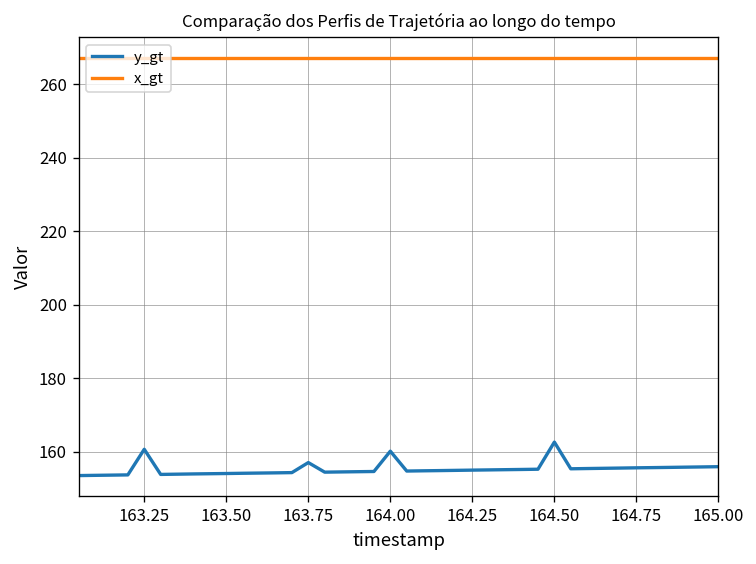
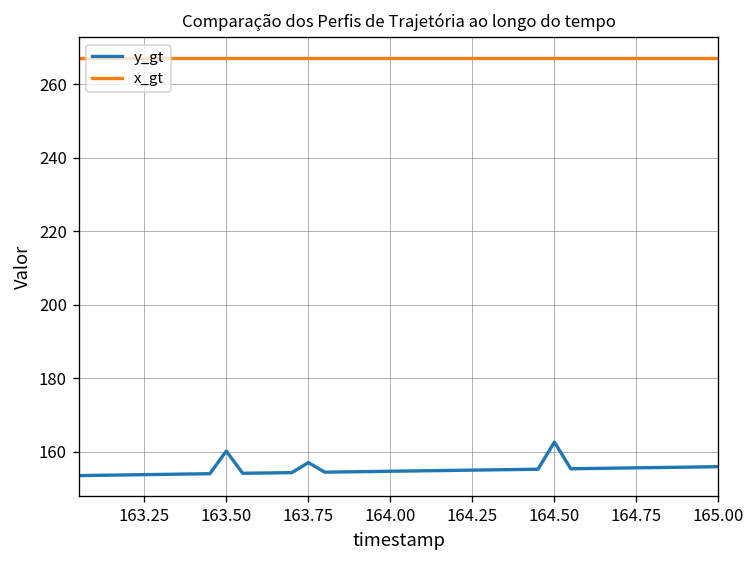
y_gt, 163.25: 161 -> 154
y_gt, 163.50: 154 -> 160
y_gt, 164.00: 160 -> 155
